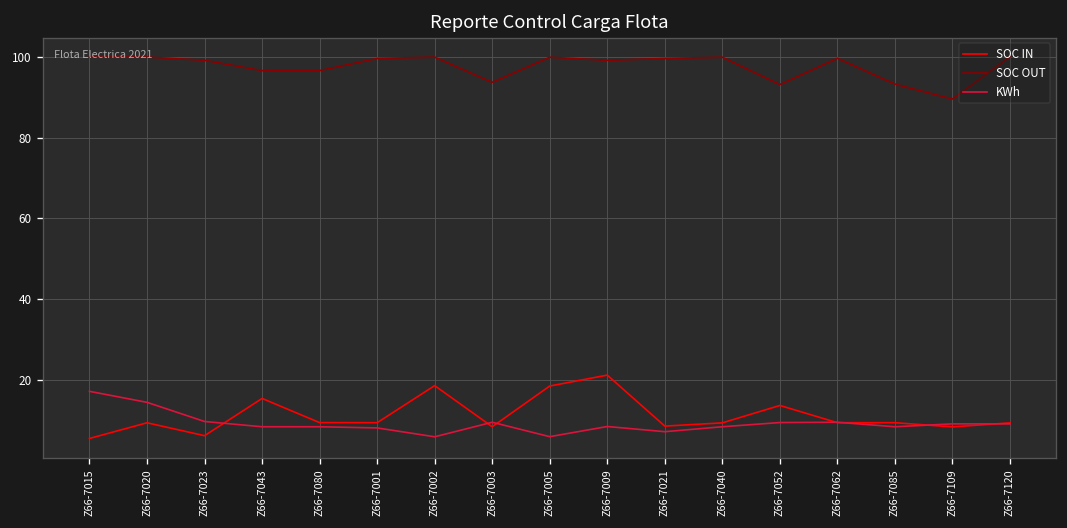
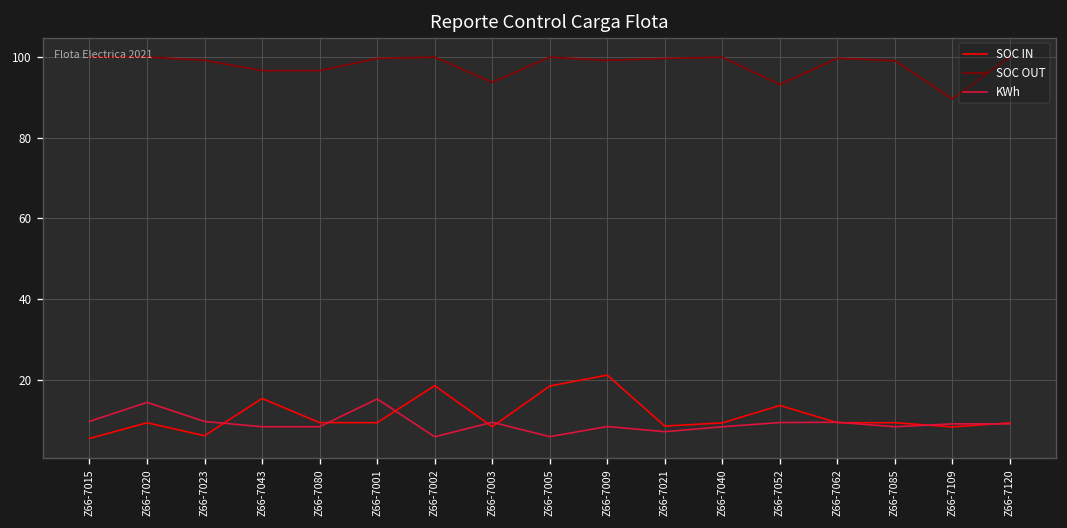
KWh, Z66-7015: 17 -> 10
KWh, Z66-7001: 8 -> 15
SOC OUT, Z66-7085: 93 -> 99
